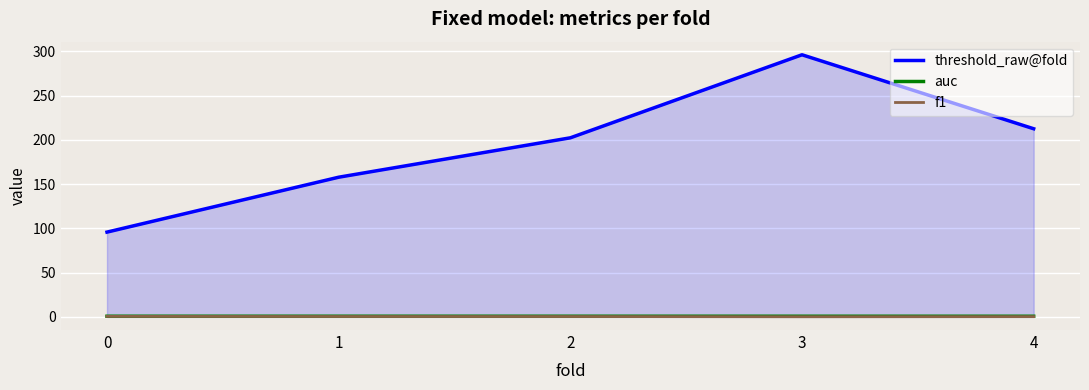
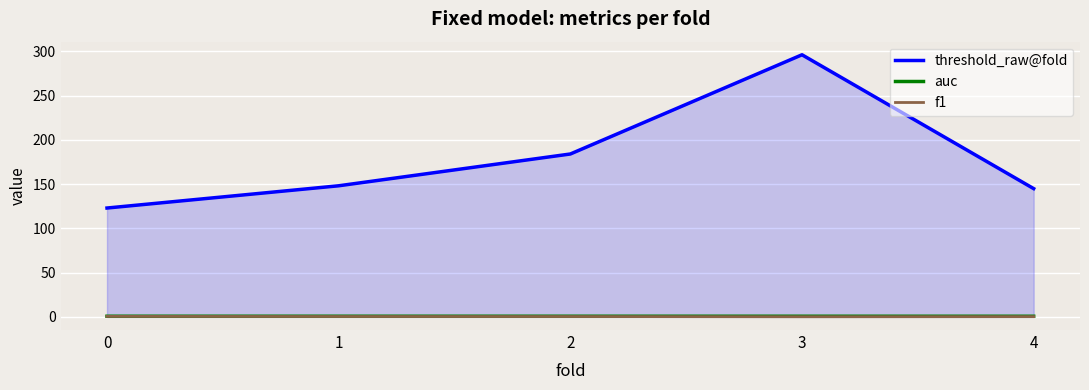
threshold_raw@fold, 0: 100 -> 120
threshold_raw@fold, 1: 160 -> 150
threshold_raw@fold, 2: 200 -> 180
threshold_raw@fold, 4: 210 -> 140
